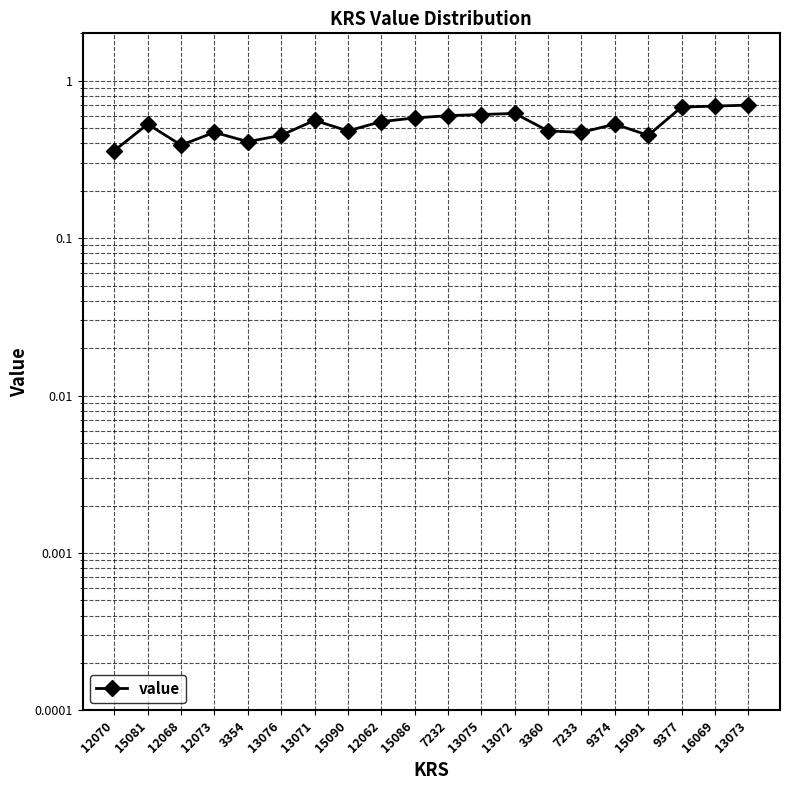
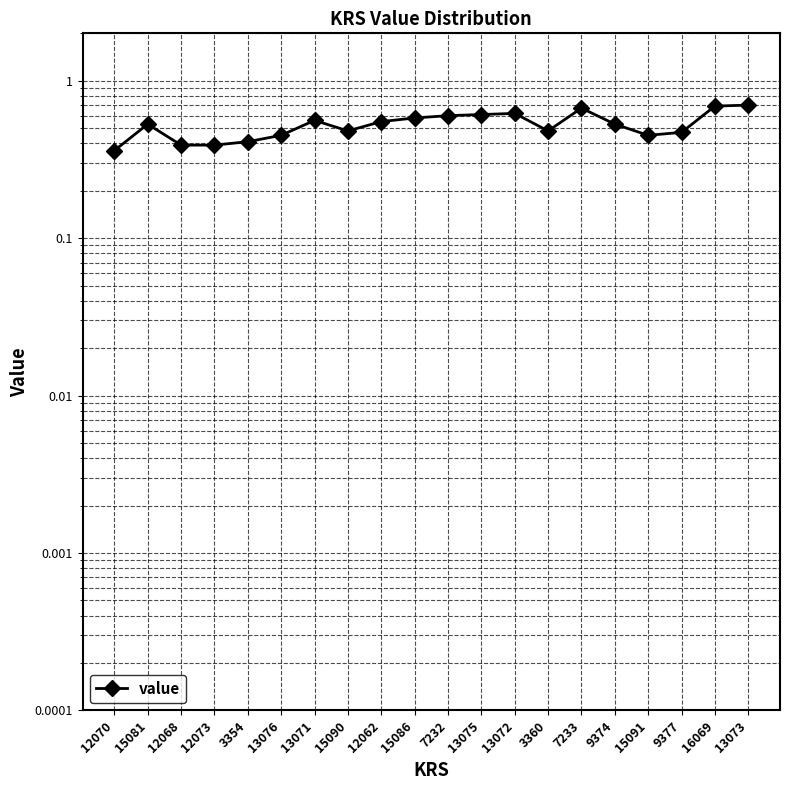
12073: 0.47 -> 0.39
7233: 0.47 -> 0.67
9377: 0.68 -> 0.47
